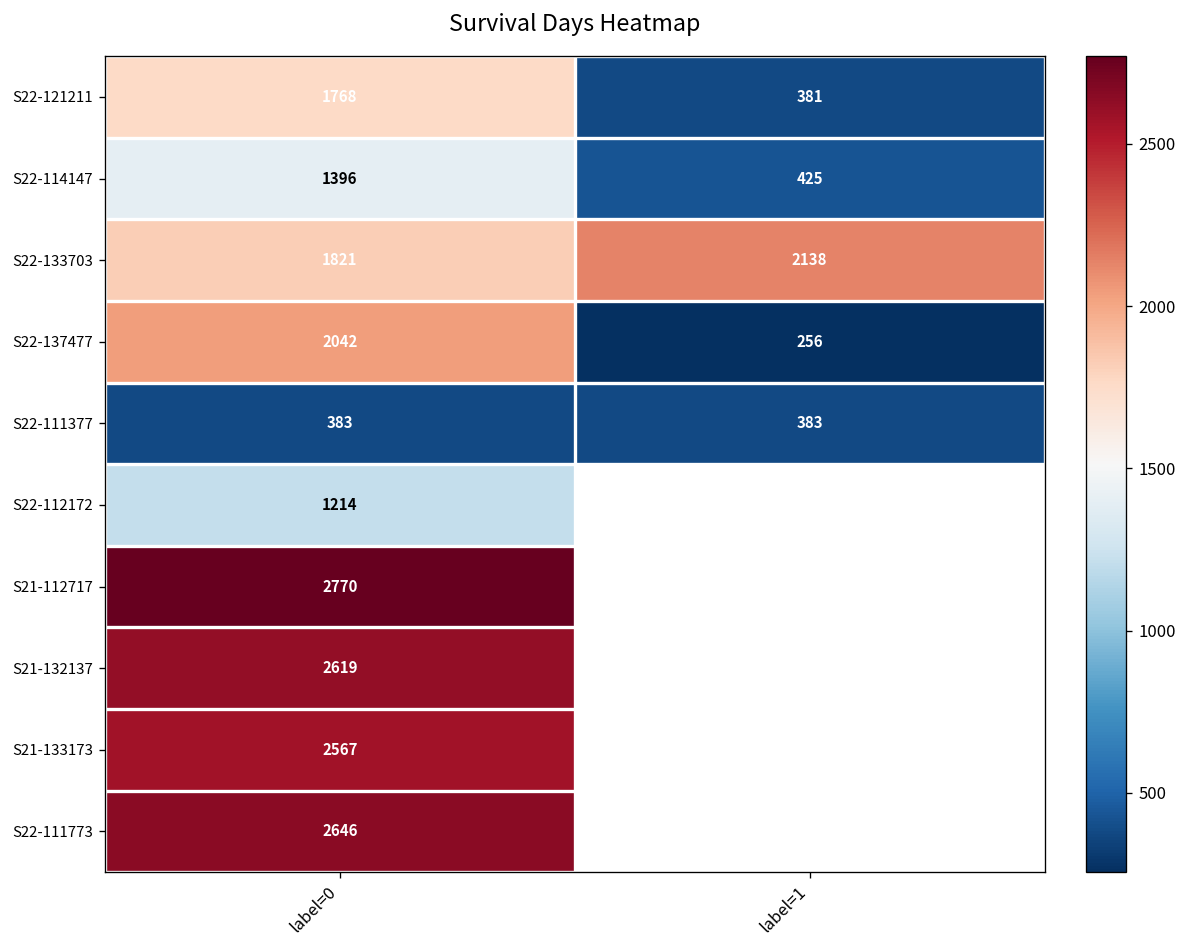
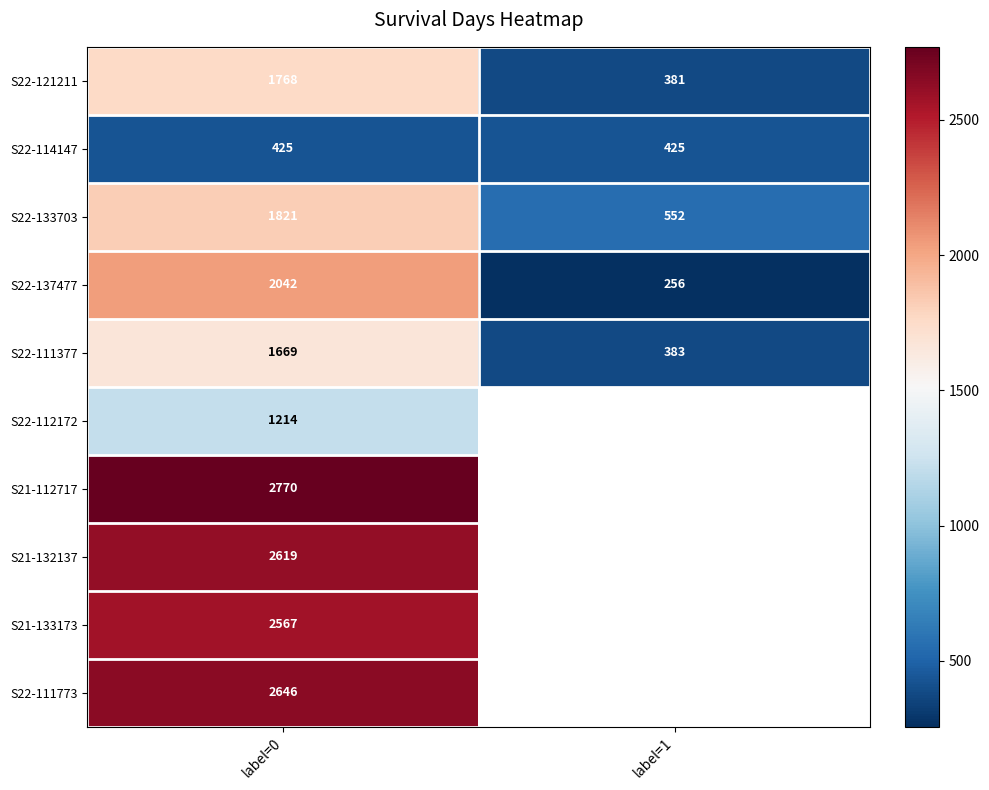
S22-114147, label=0: 1396 -> 425
S22-133703, label=1: 2138 -> 552
S22-111377, label=0: 383 -> 1669
